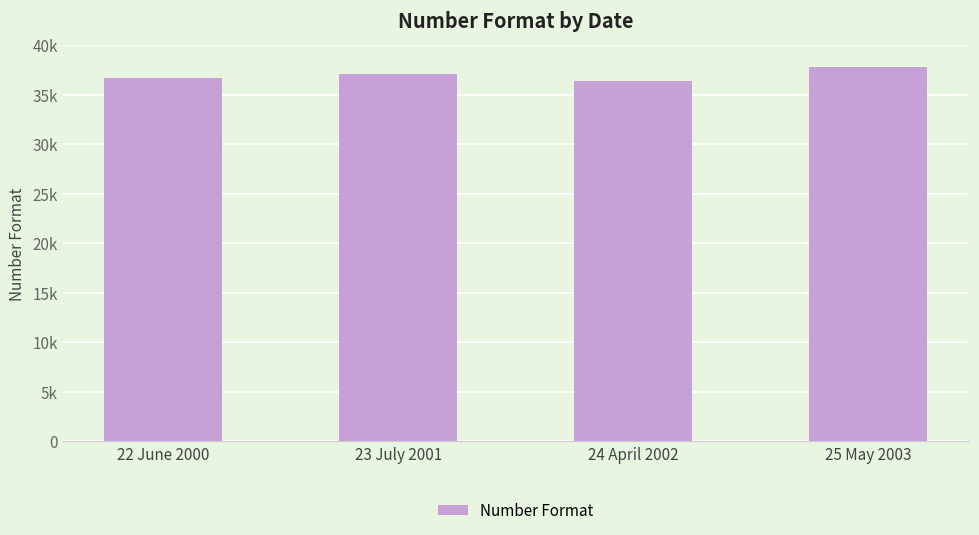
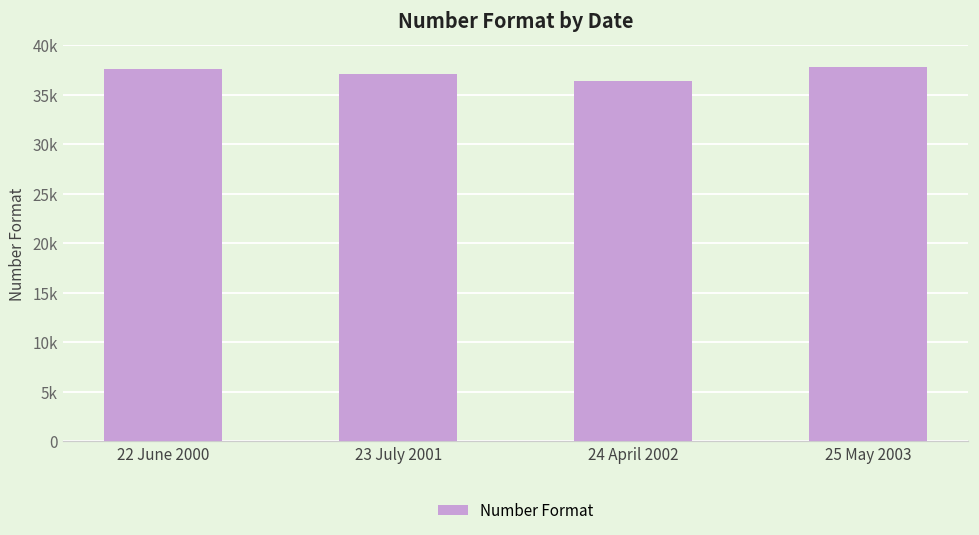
22 June 2000: 37000 -> 38000
